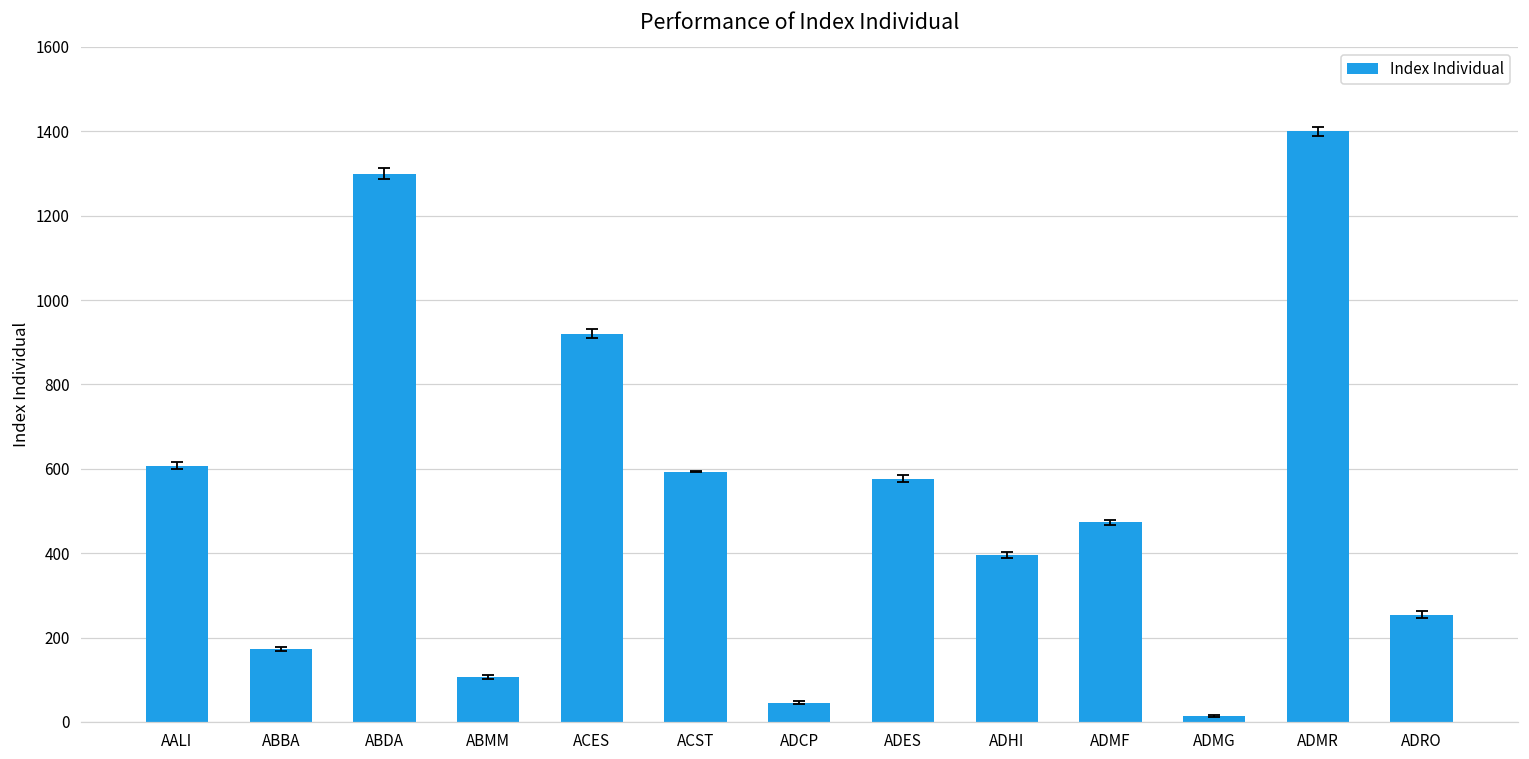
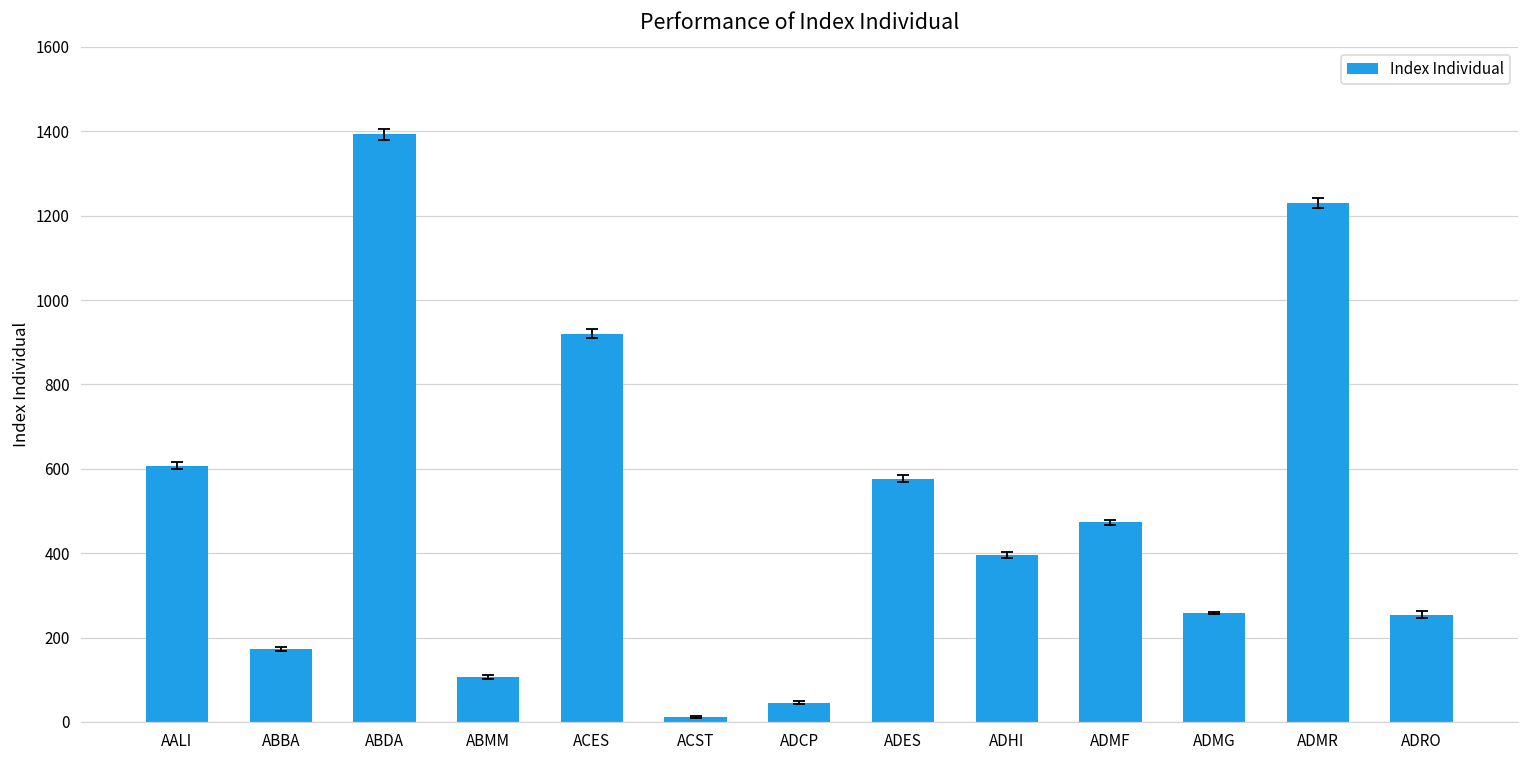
Index Individual, ABDA: 1300 -> 1390
Index Individual, ACST: 590 -> 10
Index Individual, ADMG: 10 -> 260
Index Individual, ADMR: 1400 -> 1230
